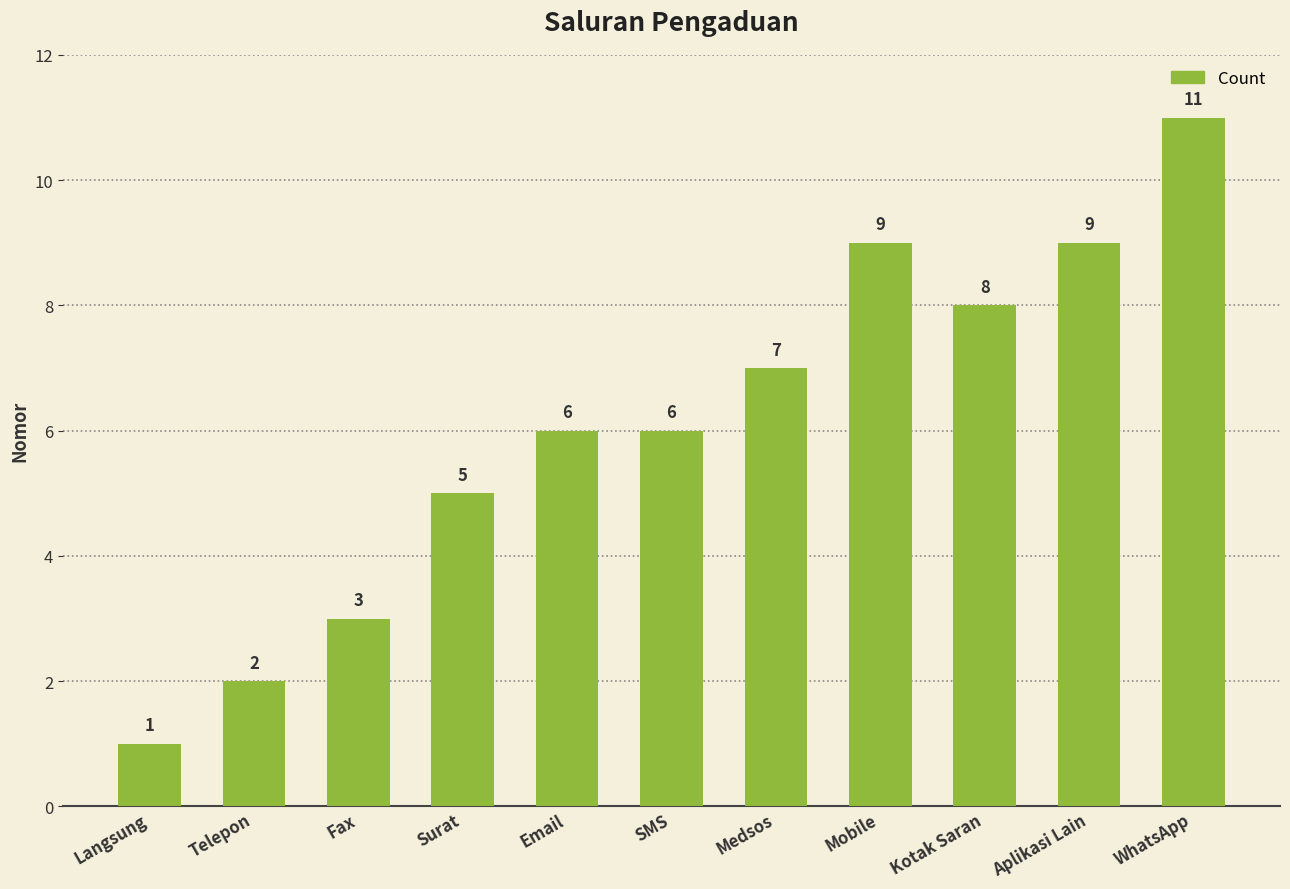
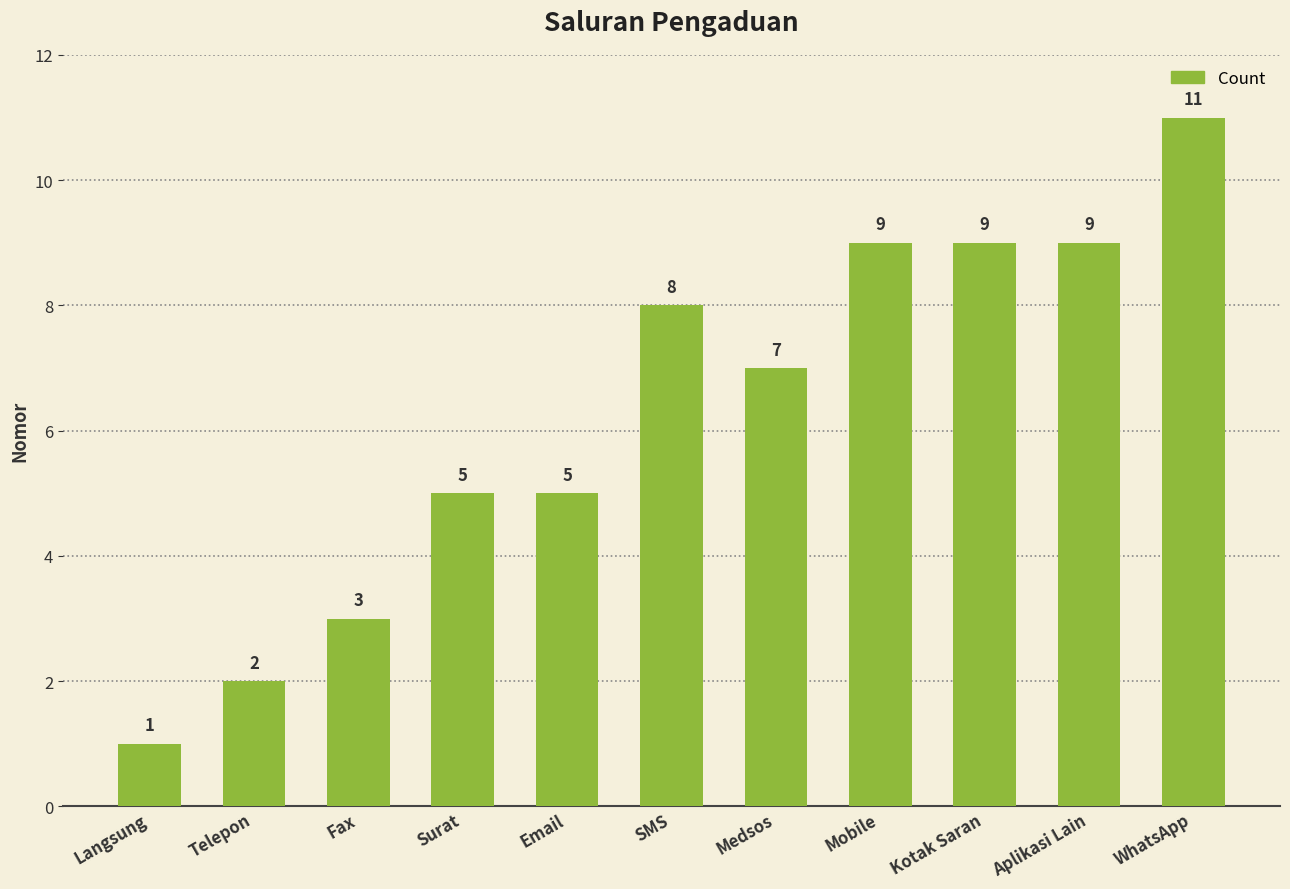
Email: 6 -> 5
SMS: 6 -> 8
Kotak Saran: 8 -> 9
